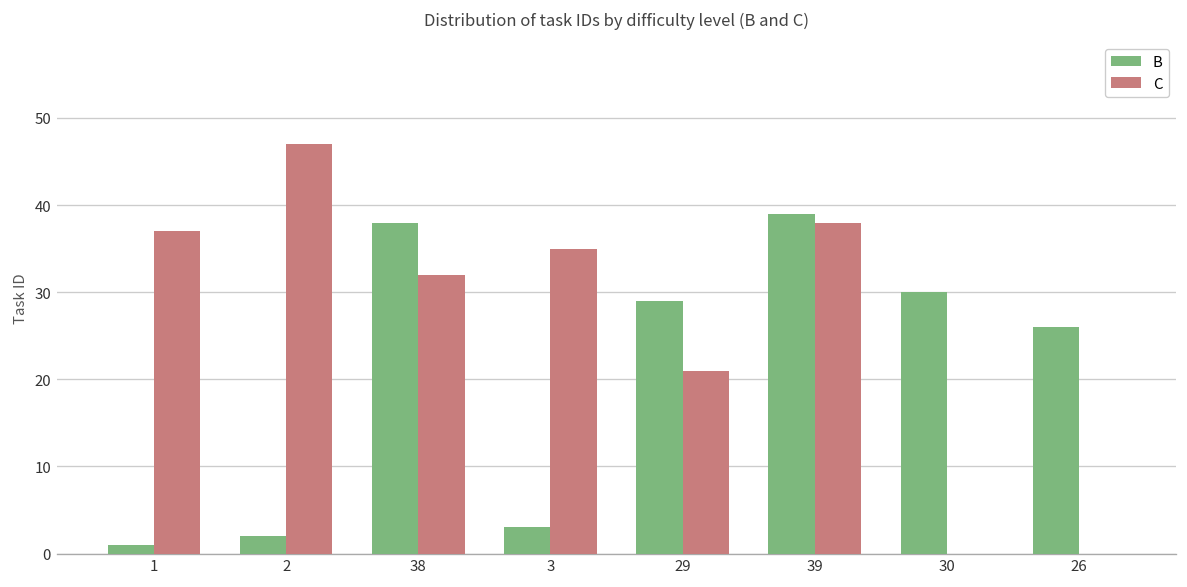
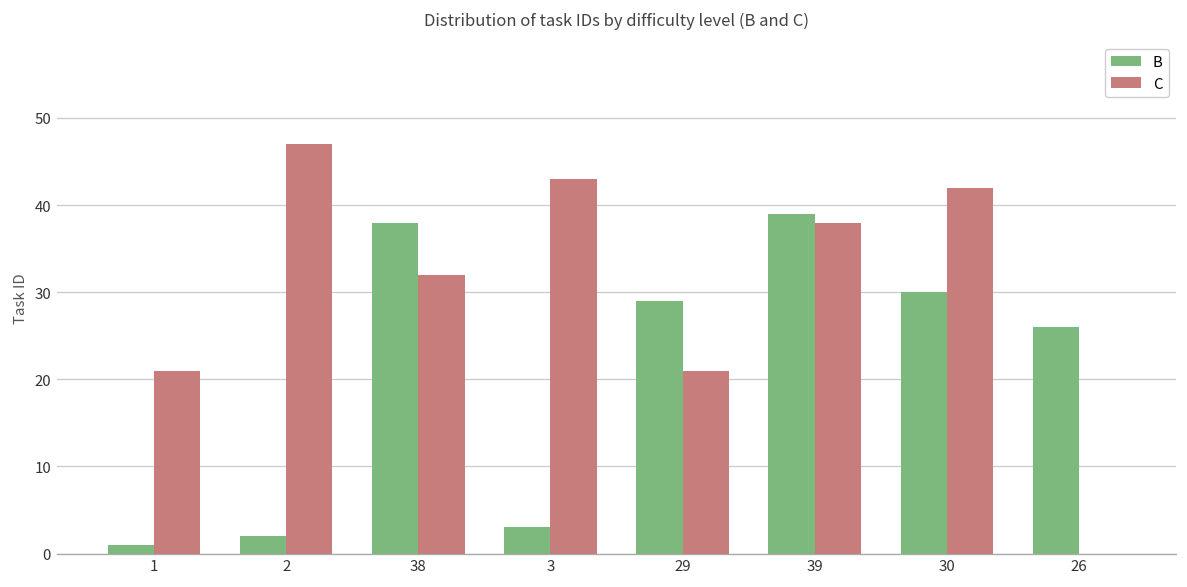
C, 1: 37 -> 21
C, 3: 35 -> 43
C, 30: 0 -> 42
